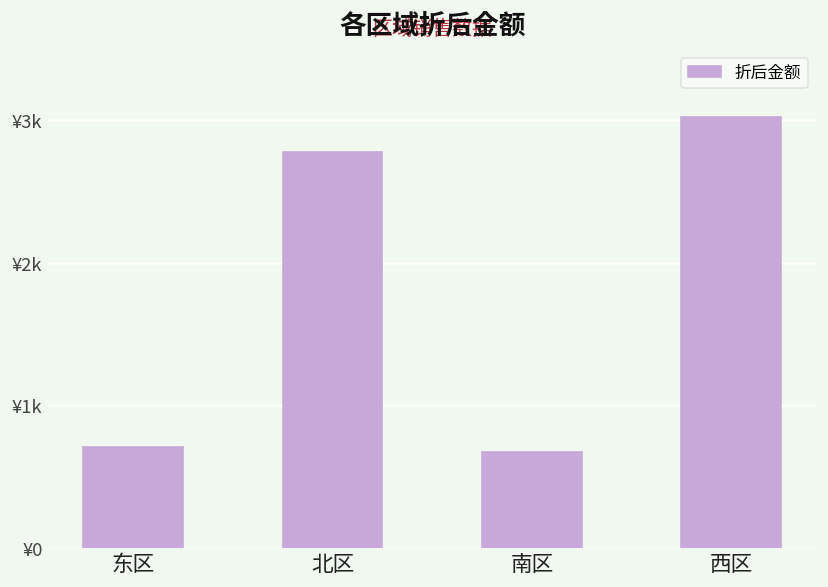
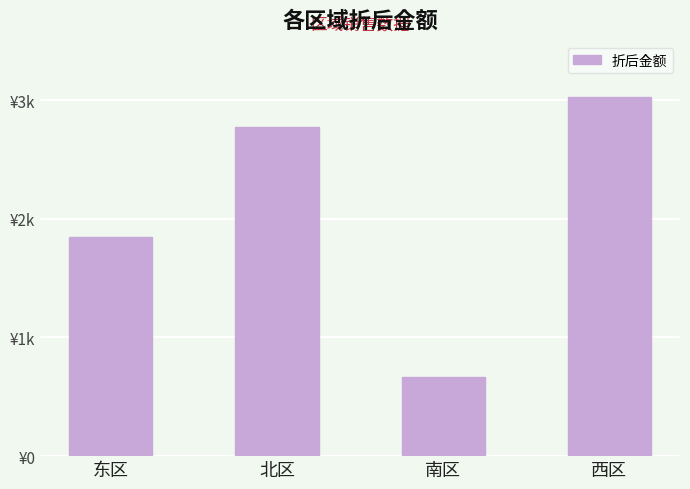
东区: ¥710 -> ¥1850
